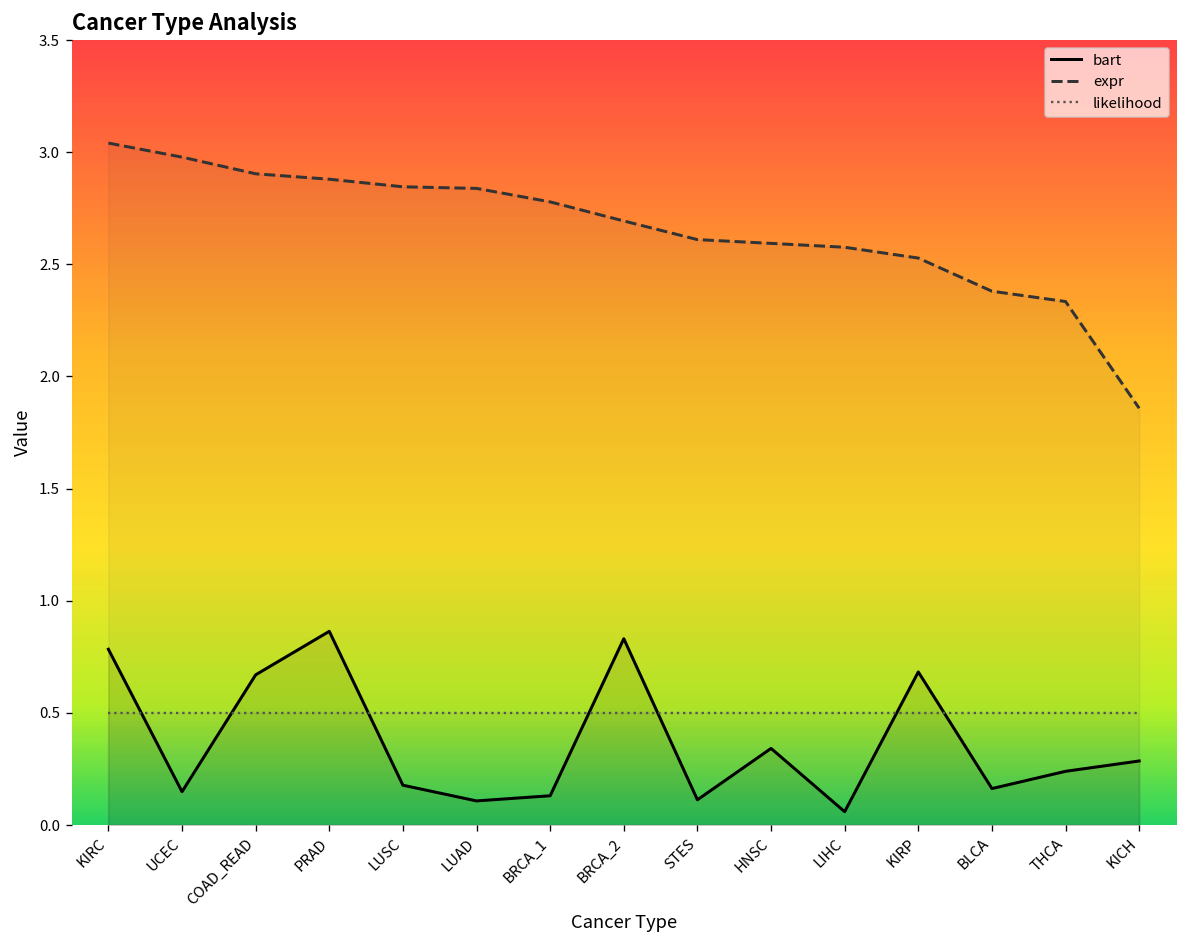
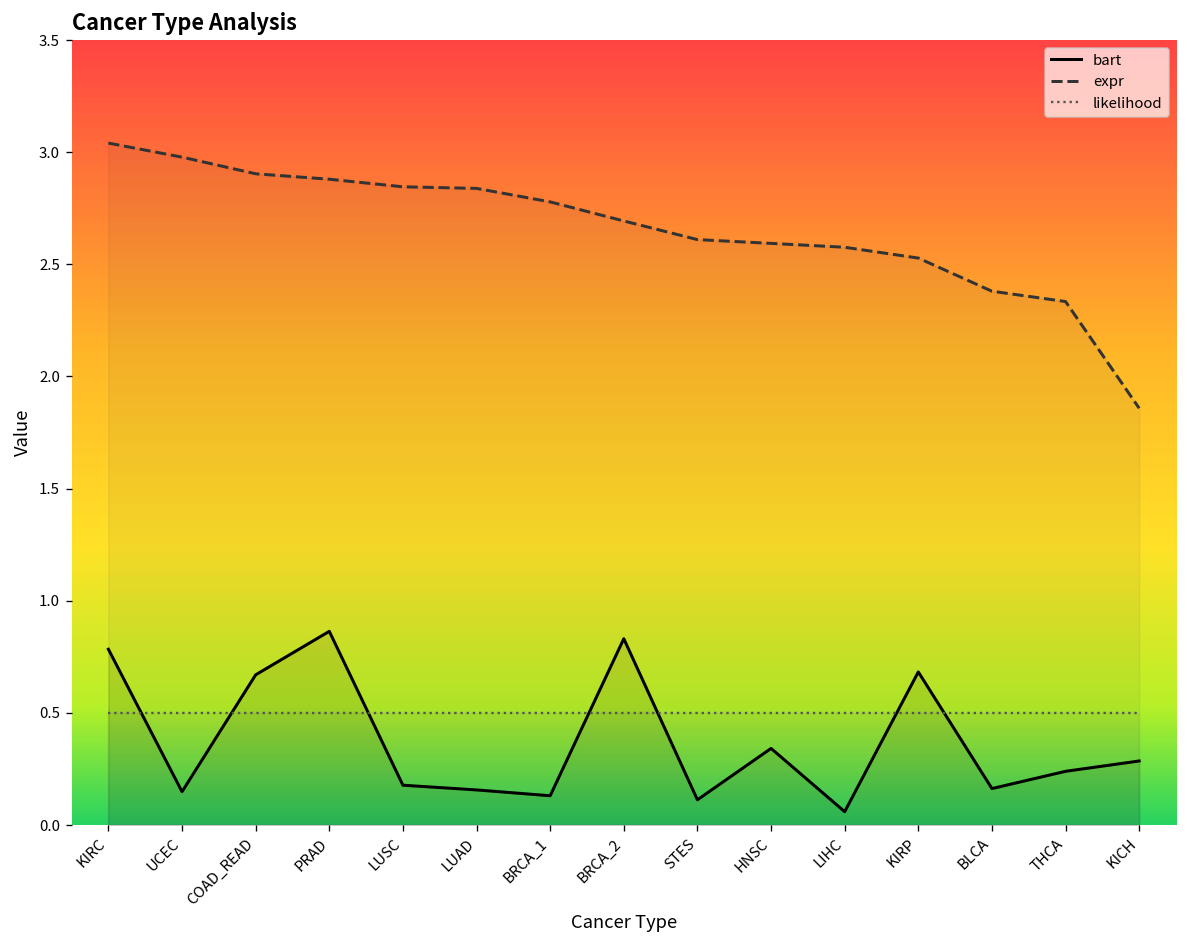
bart, LUAD: 0.11 -> 0.16
